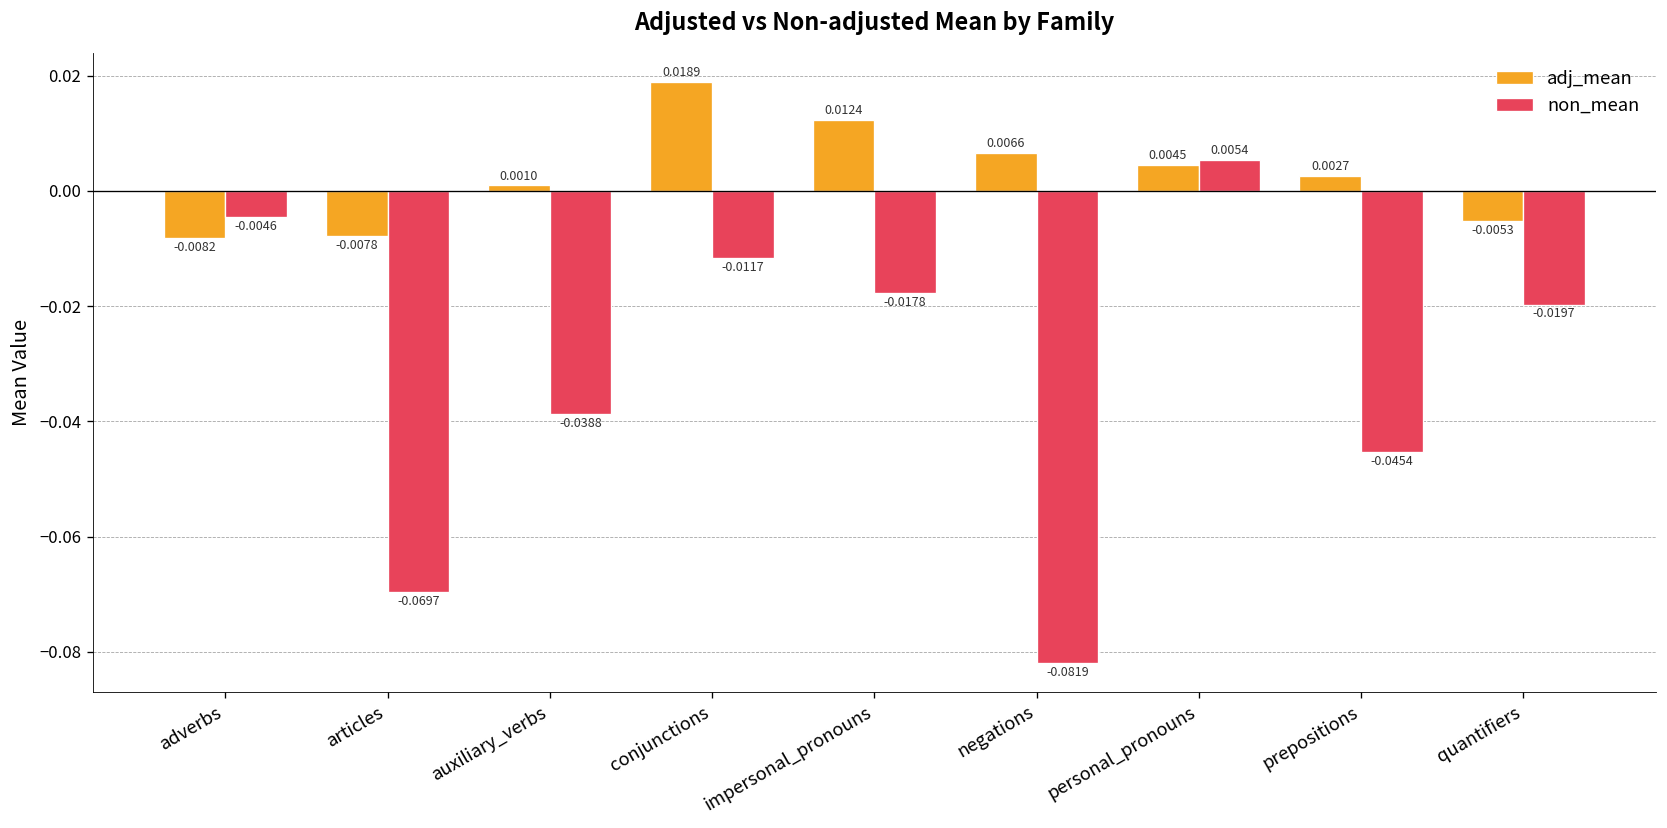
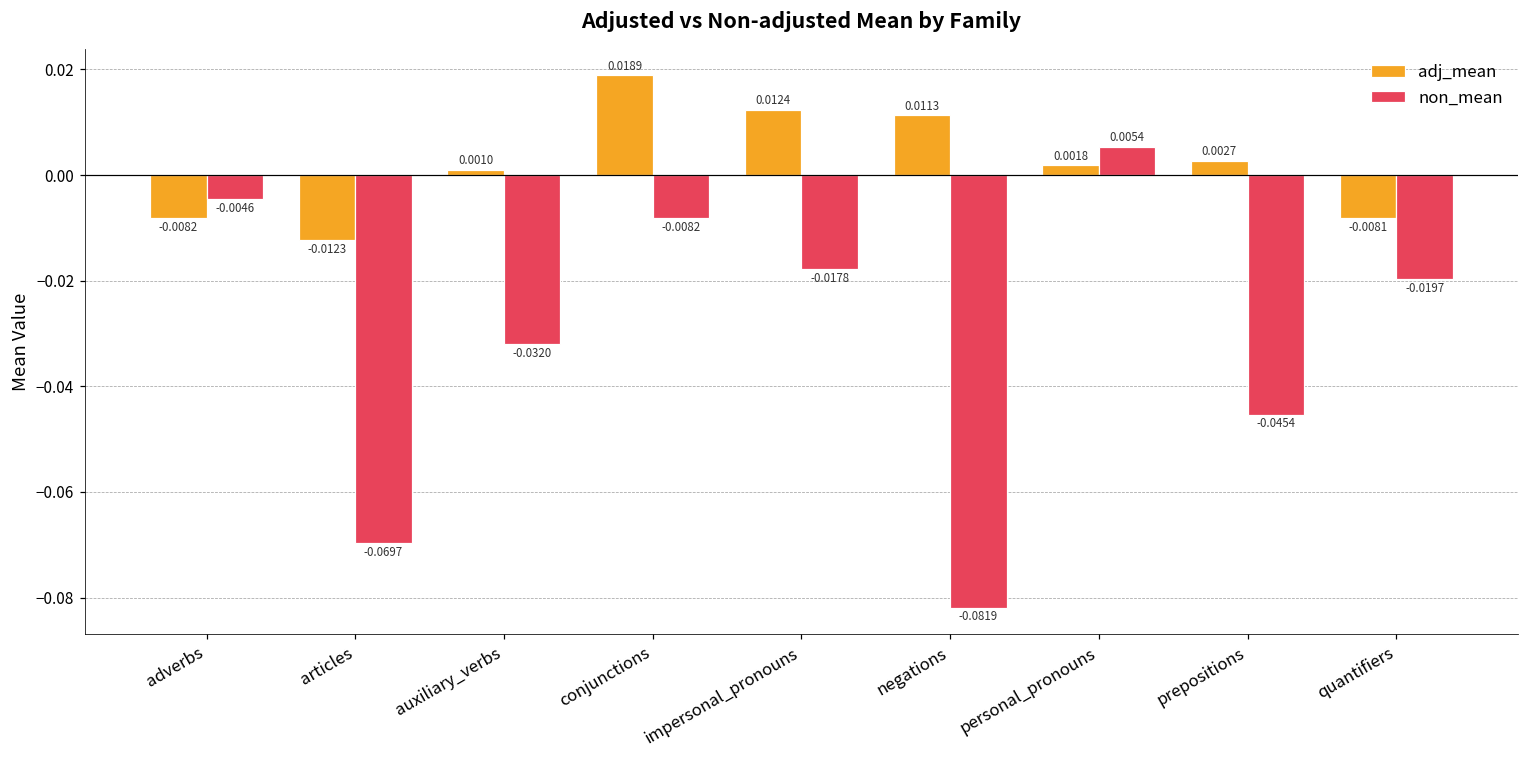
adj_mean, articles: -0.0078 -> -0.0123
non_mean, auxiliary_verbs: -0.0388 -> -0.0320
non_mean, conjunctions: -0.0117 -> -0.0082
adj_mean, negations: 0.0066 -> 0.0113
adj_mean, personal_pronouns: 0.0045 -> 0.0018
adj_mean, quantifiers: -0.0053 -> -0.0081
